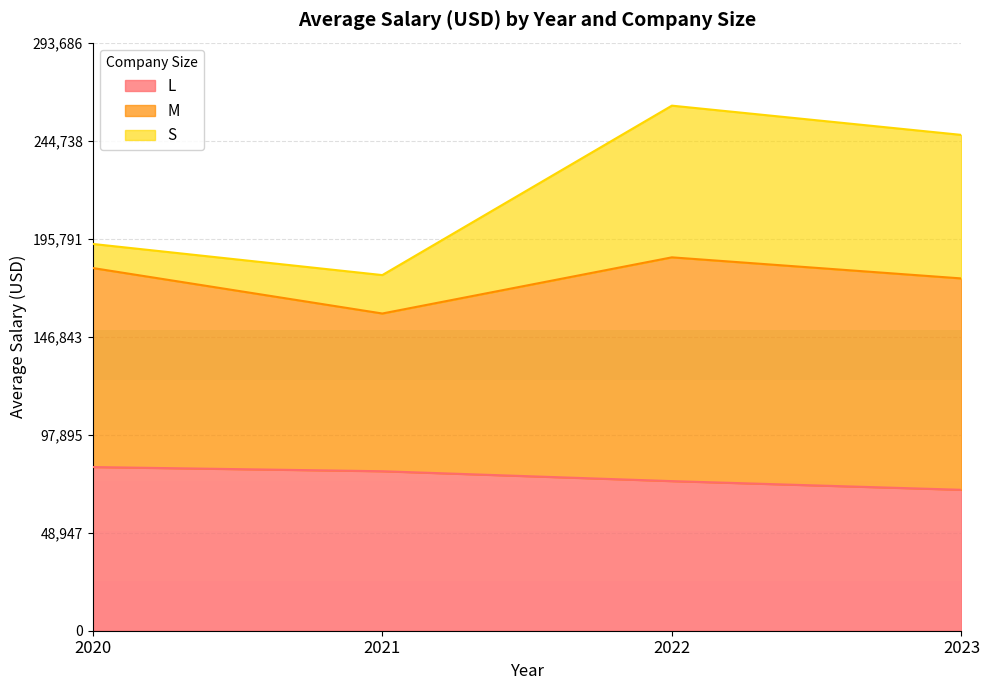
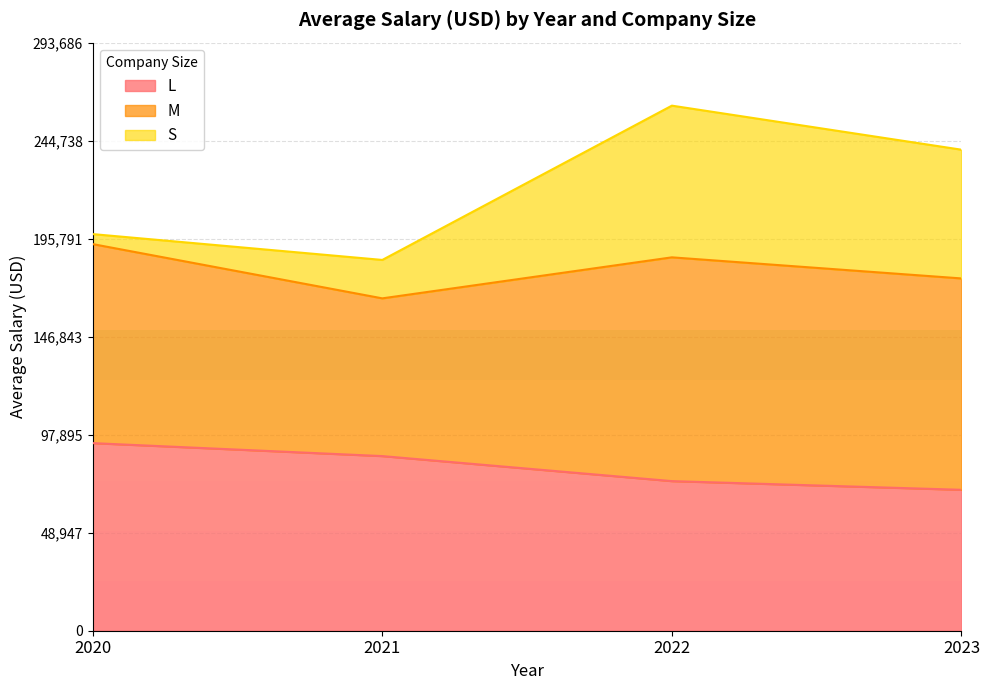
L, 2020: 82,000 -> 94,000
S, 2020: 12,000 -> 5,000
L, 2021: 80,000 -> 87,000
S, 2023: 72,000 -> 64,000
